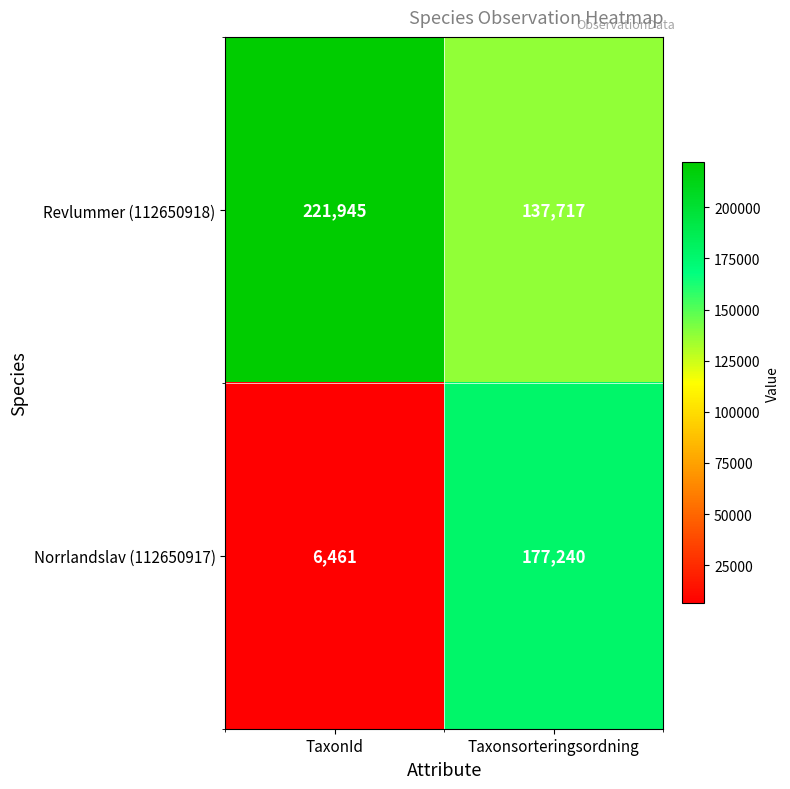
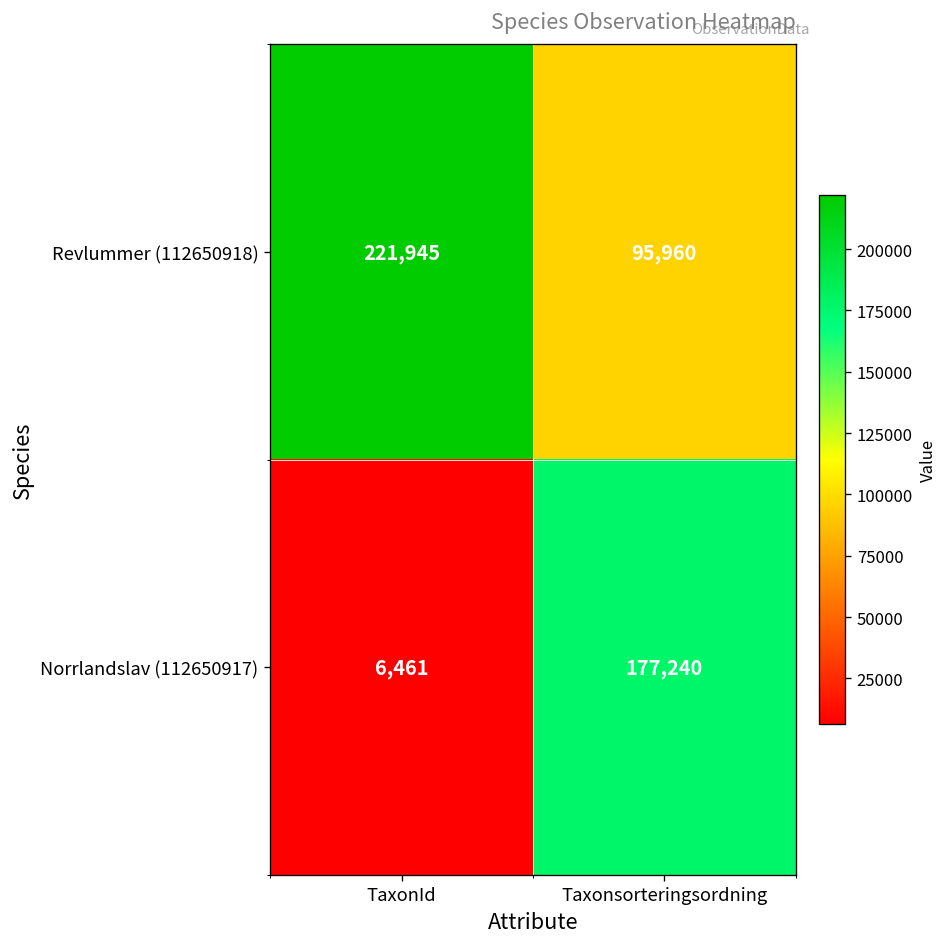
Revlummer (112650918), Taxonsorteringsordning: 137,717 -> 95,960
